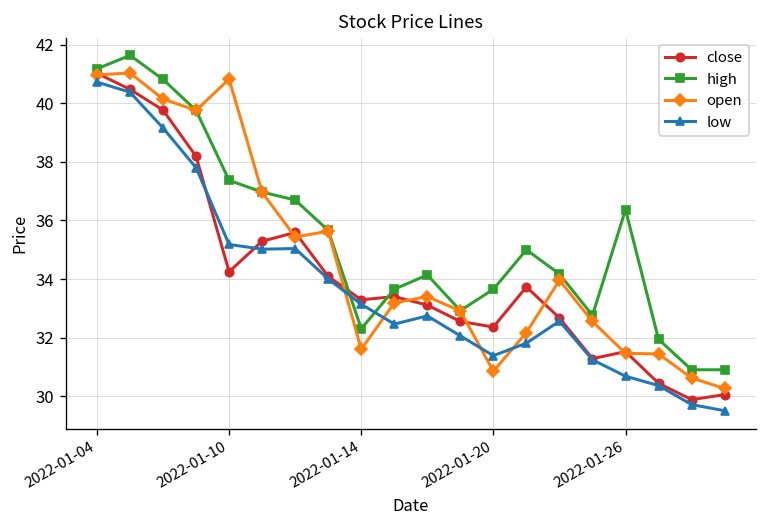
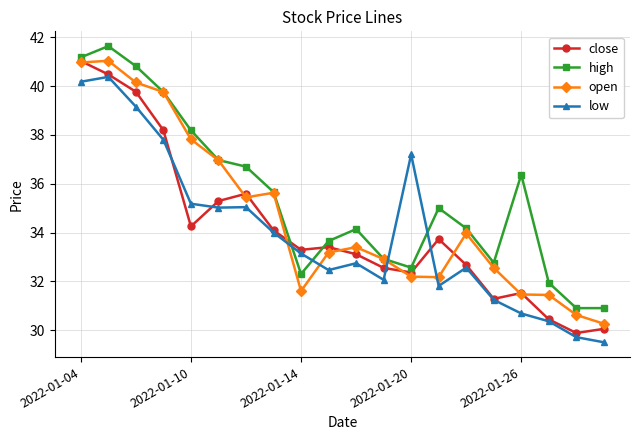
low, 2022-01-04: 40.7 -> 40.2
high, 2022-01-10: 37.4 -> 38.2
open, 2022-01-10: 40.8 -> 37.8
high, 2022-01-20: 33.7 -> 32.6
open, 2022-01-20: 30.9 -> 32.2
low, 2022-01-20: 31.4 -> 37.2
